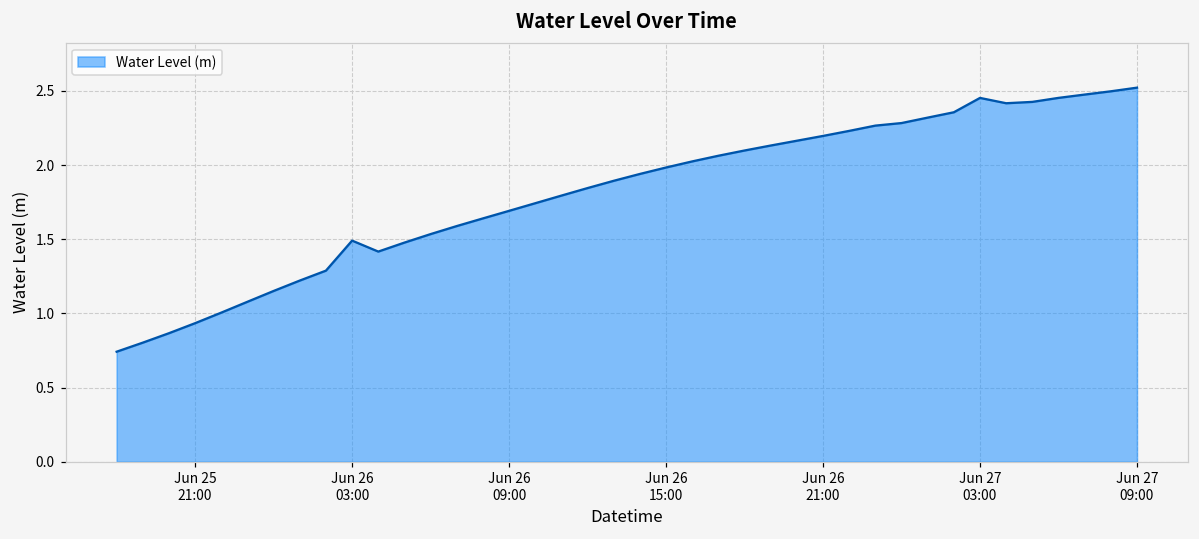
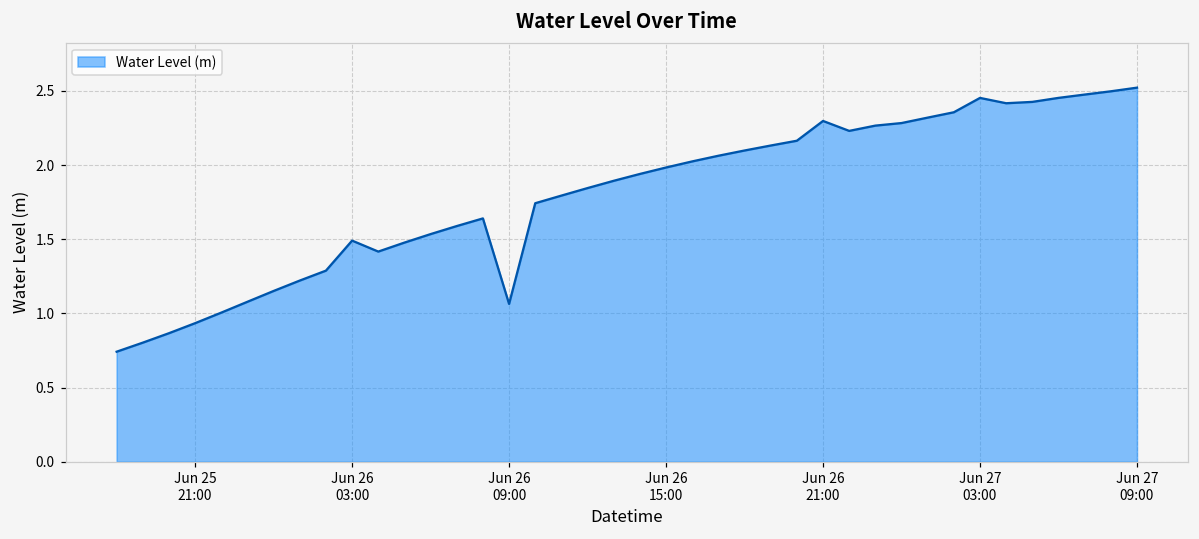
Jun 26 09:00: 1.69 -> 1.06
Jun 26 21:00: 2.20 -> 2.30
